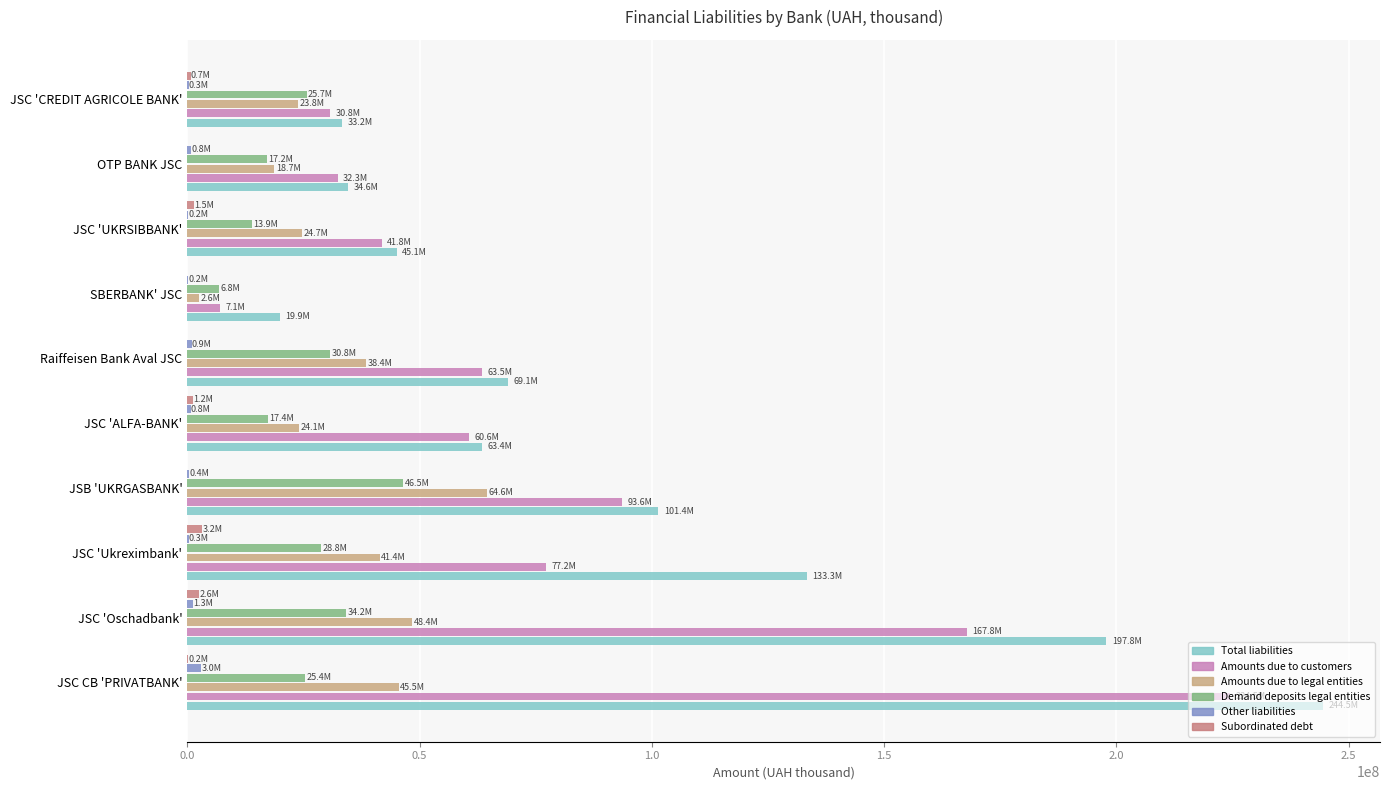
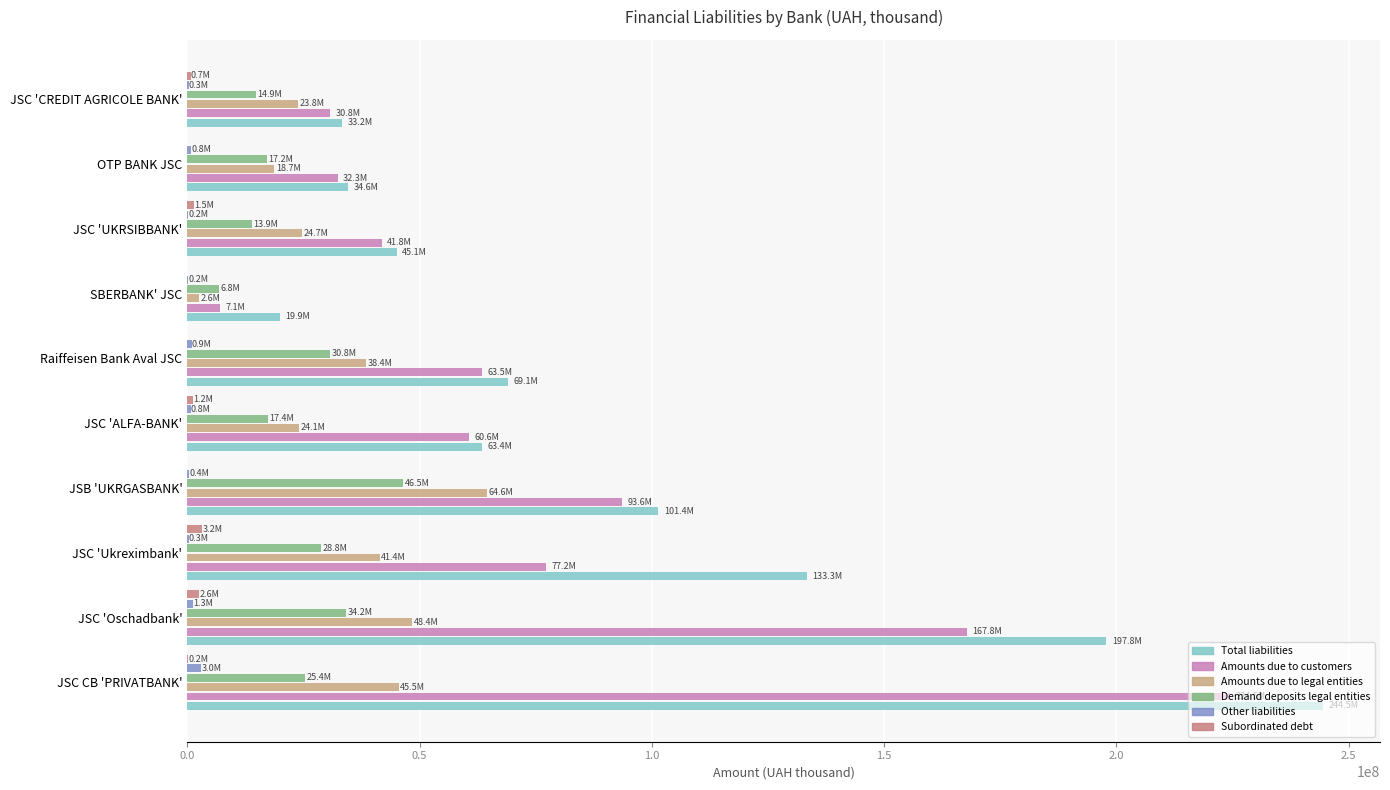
Demand deposits legal entities, JSC 'CREDIT AGRICOLE BANK': 25.7M -> 14.9M
